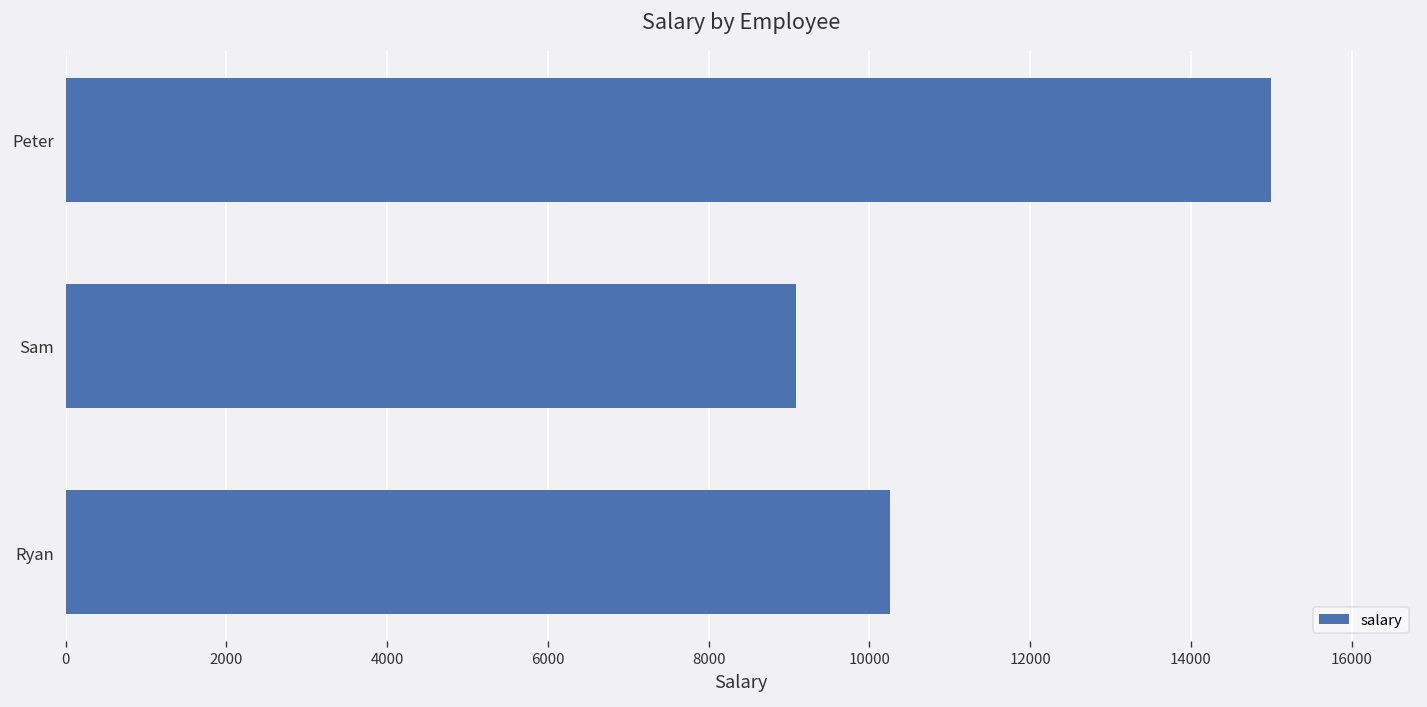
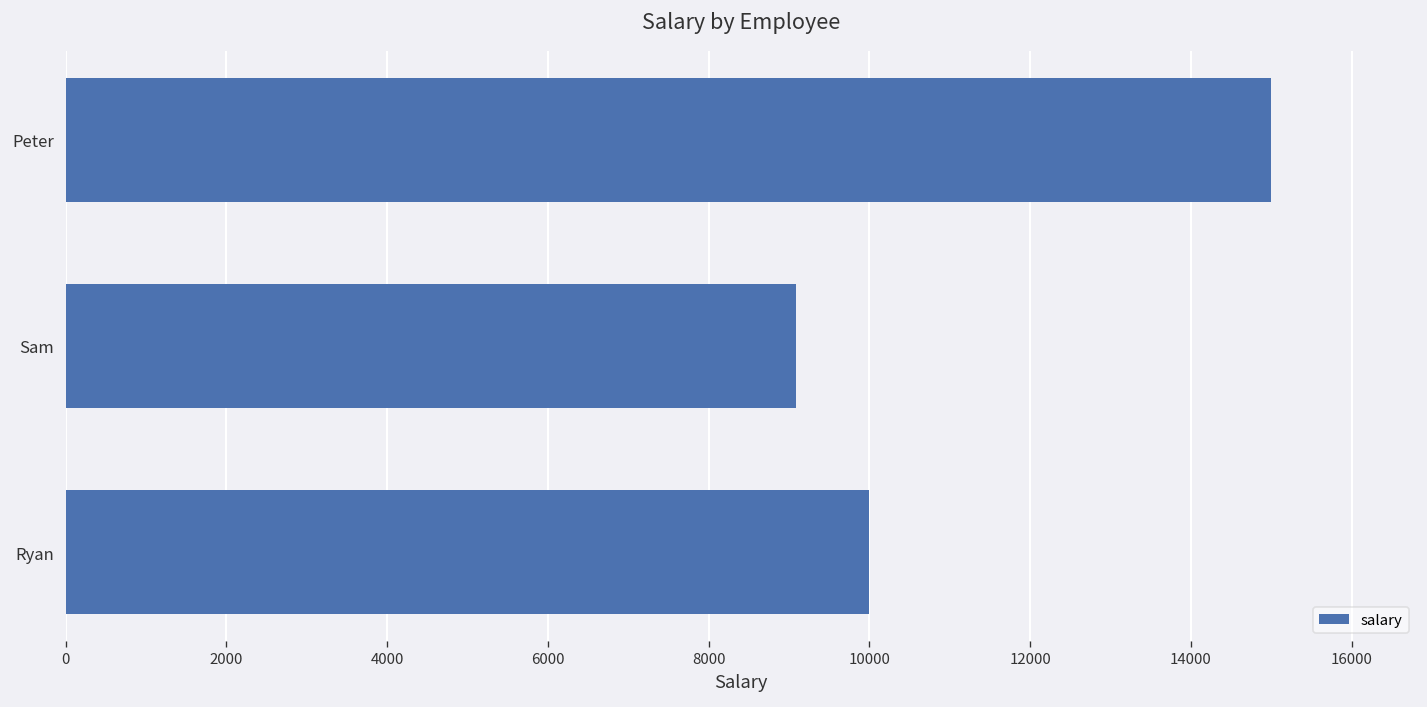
Ryan: 10300 -> 10000
